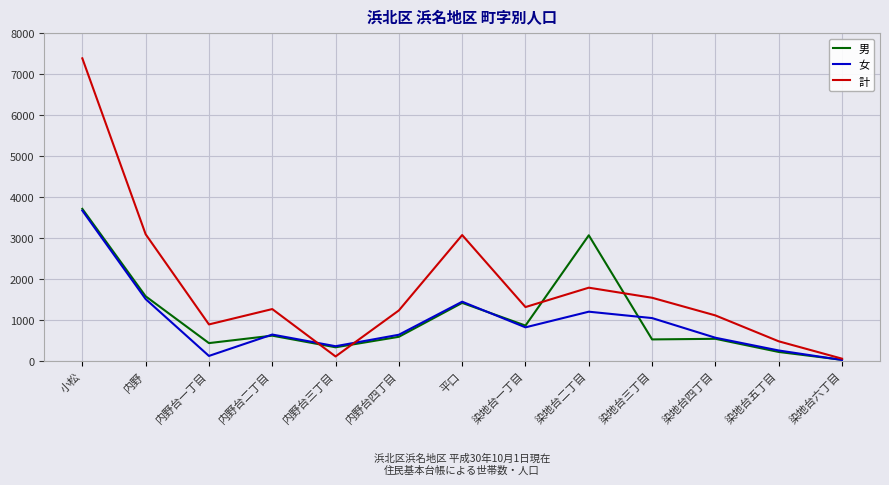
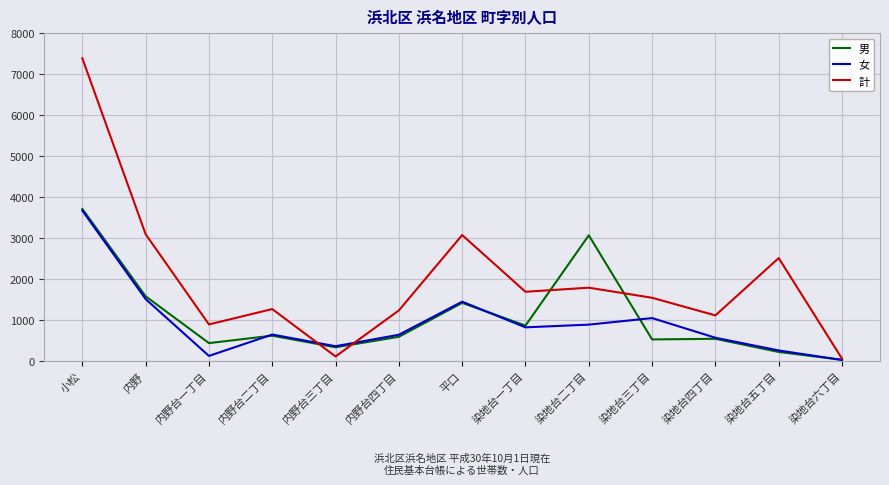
計, 染地台一丁目: 1300 -> 1700
女, 染地台二丁目: 1200 -> 900
計, 染地台五丁目: 500 -> 2500
